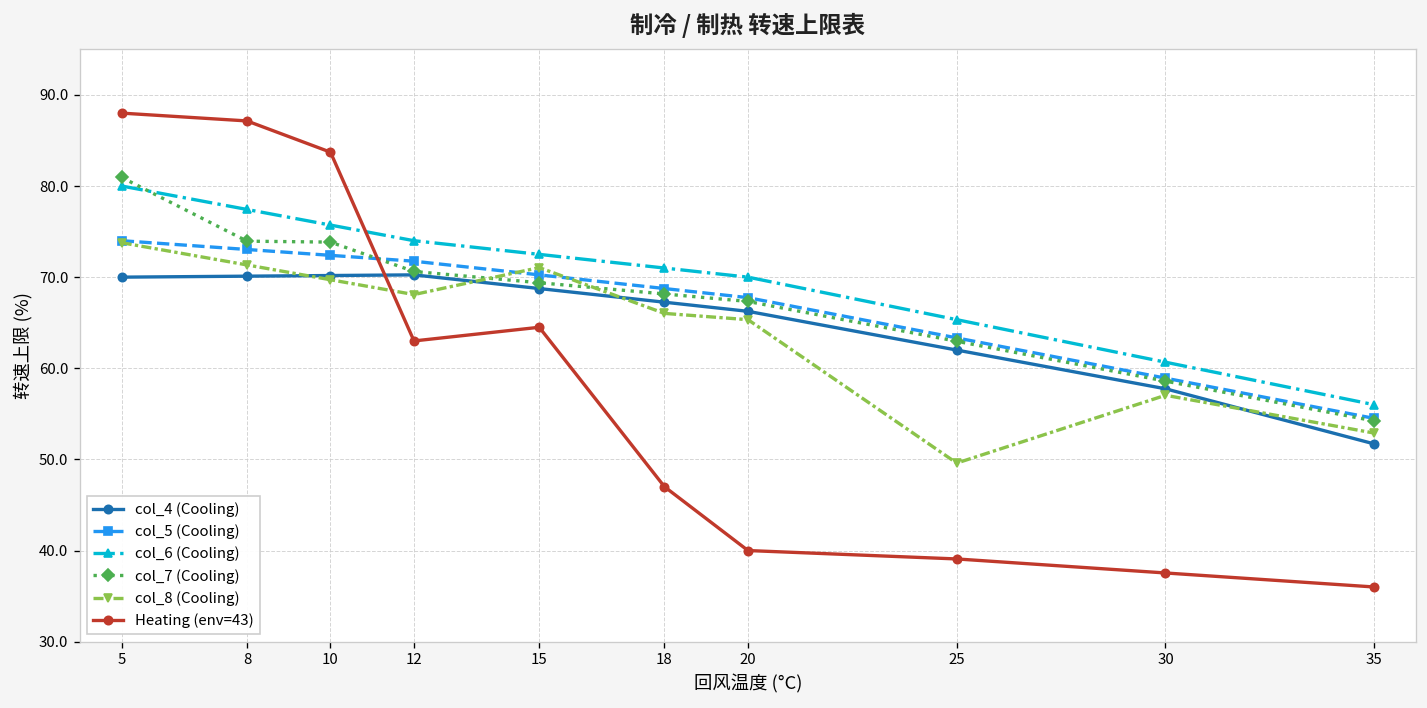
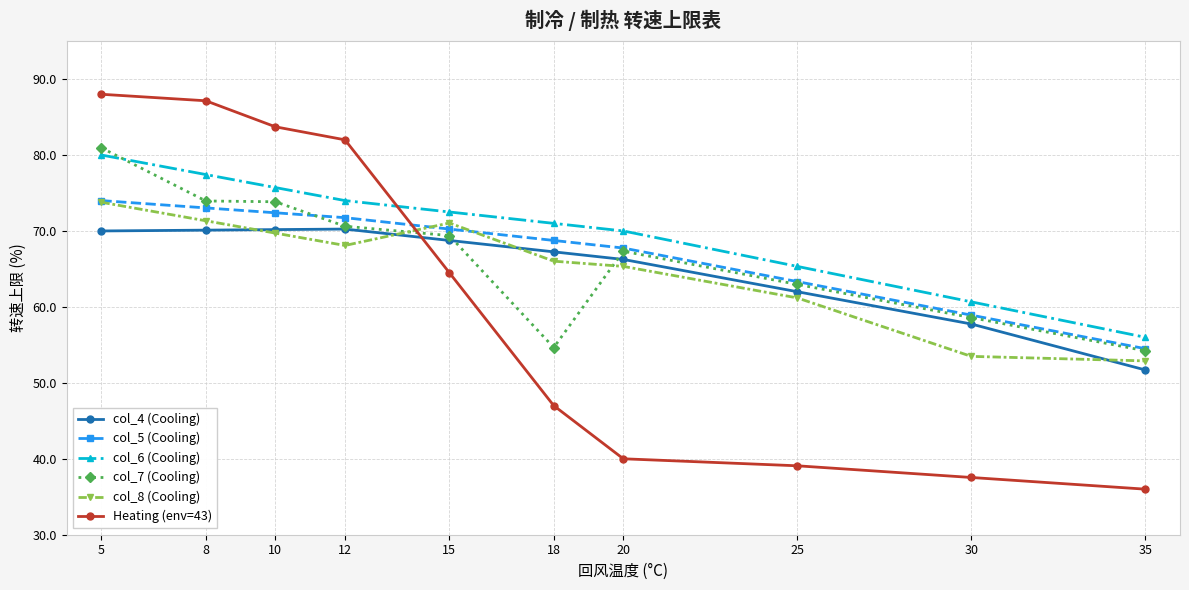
Heating (env=43), 12: 63 -> 82
col_7 (Cooling), 18: 68 -> 55
col_8 (Cooling), 25: 50 -> 61
col_8 (Cooling), 30: 57 -> 53
